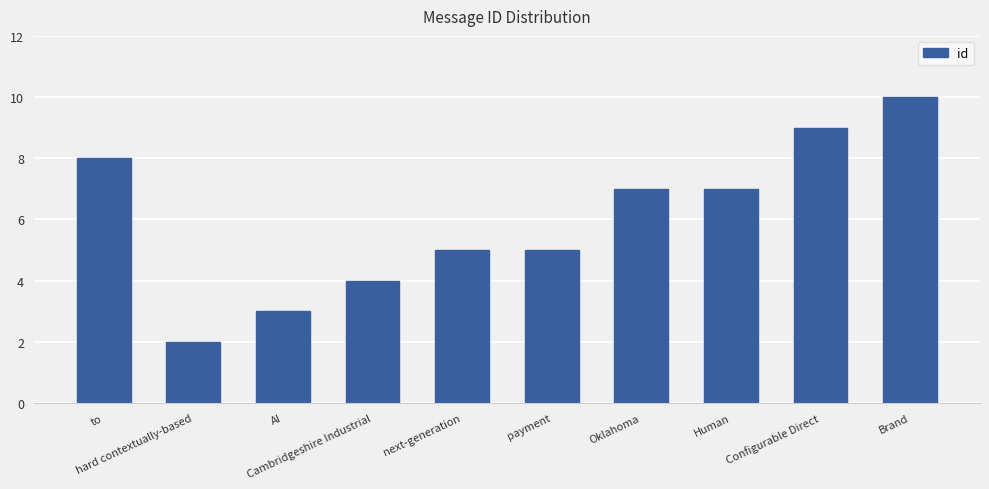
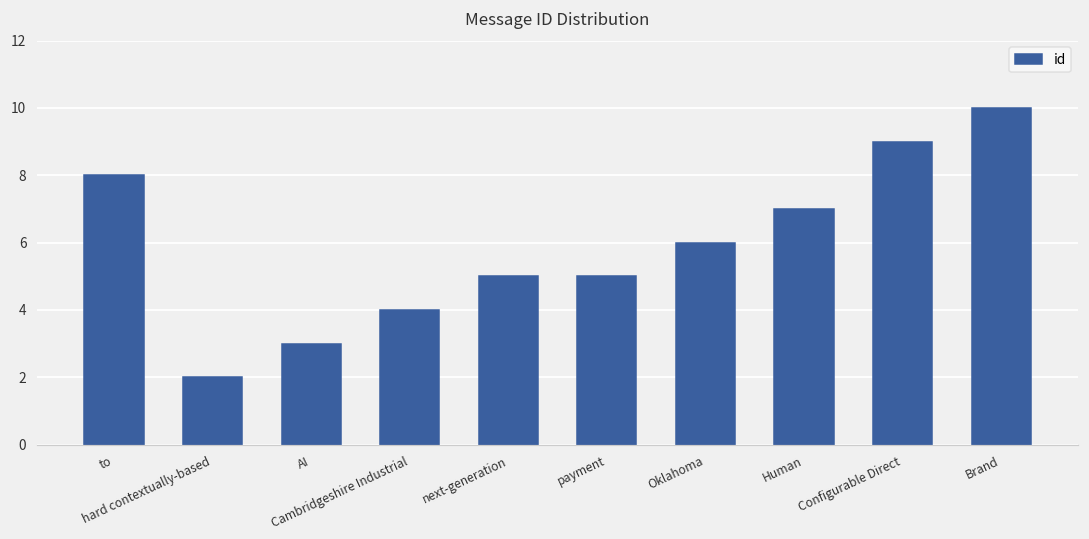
Oklahoma: 7 -> 6
